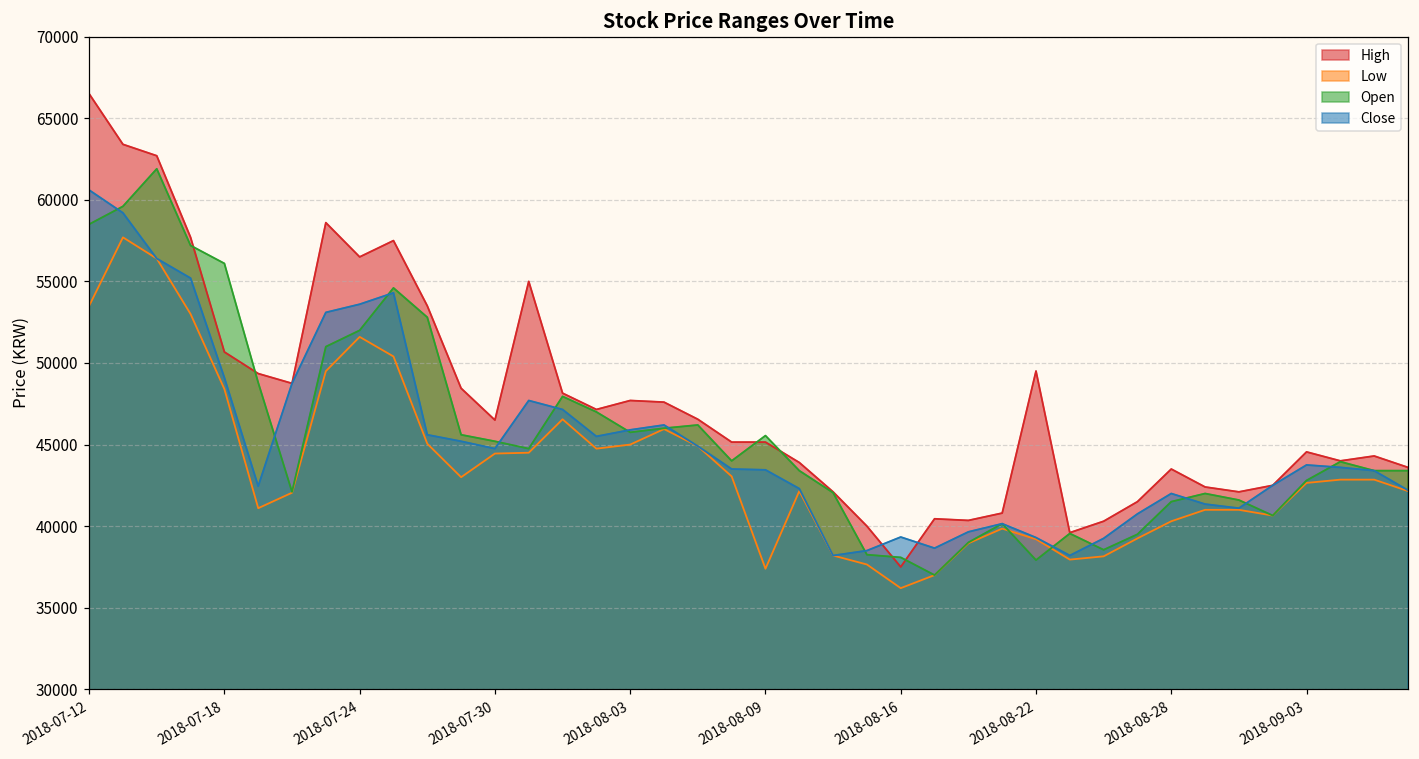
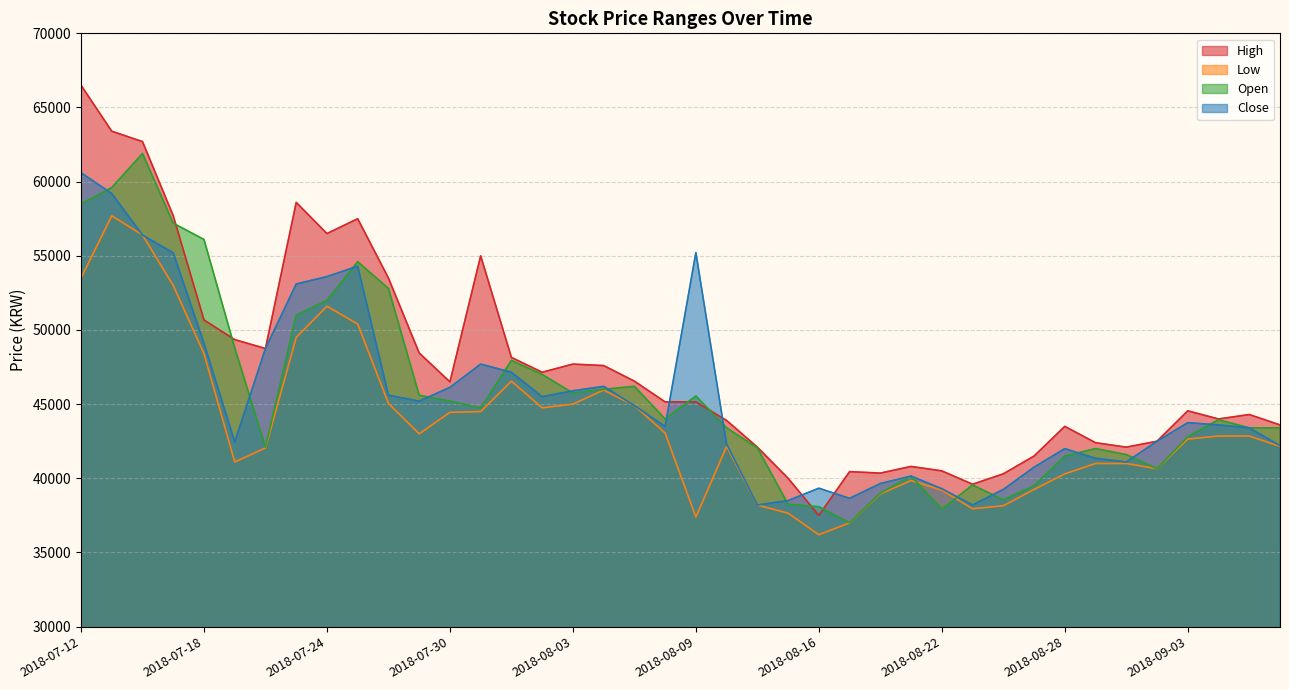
Close, 2018-07-30: 44800 -> 46100
Close, 2018-08-09: 43500 -> 55200
High, 2018-08-22: 49500 -> 40500
